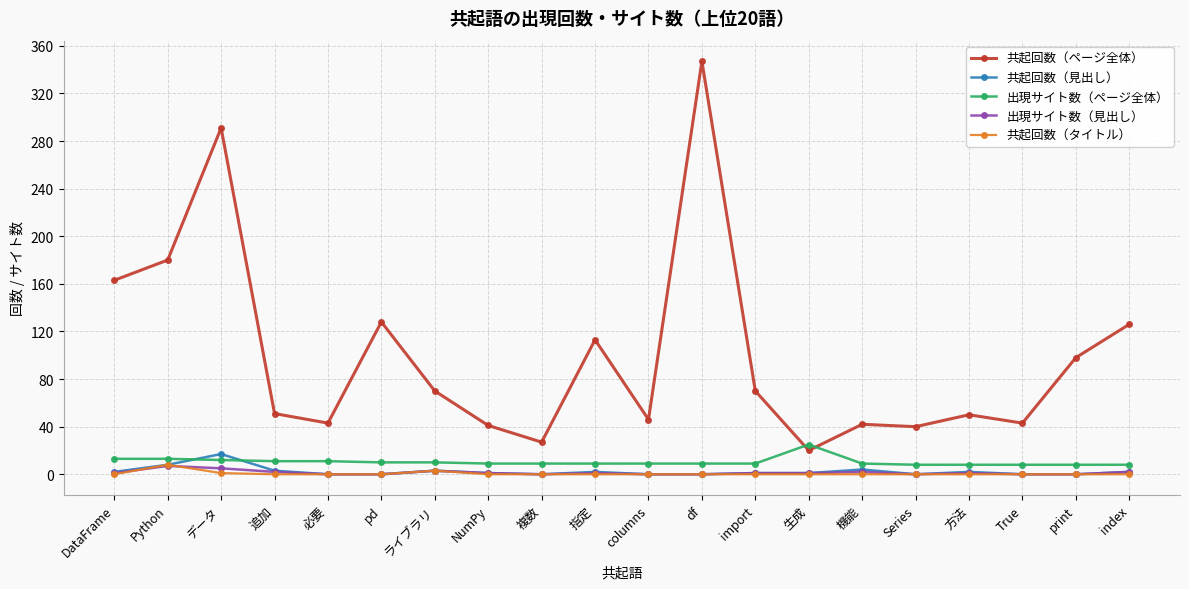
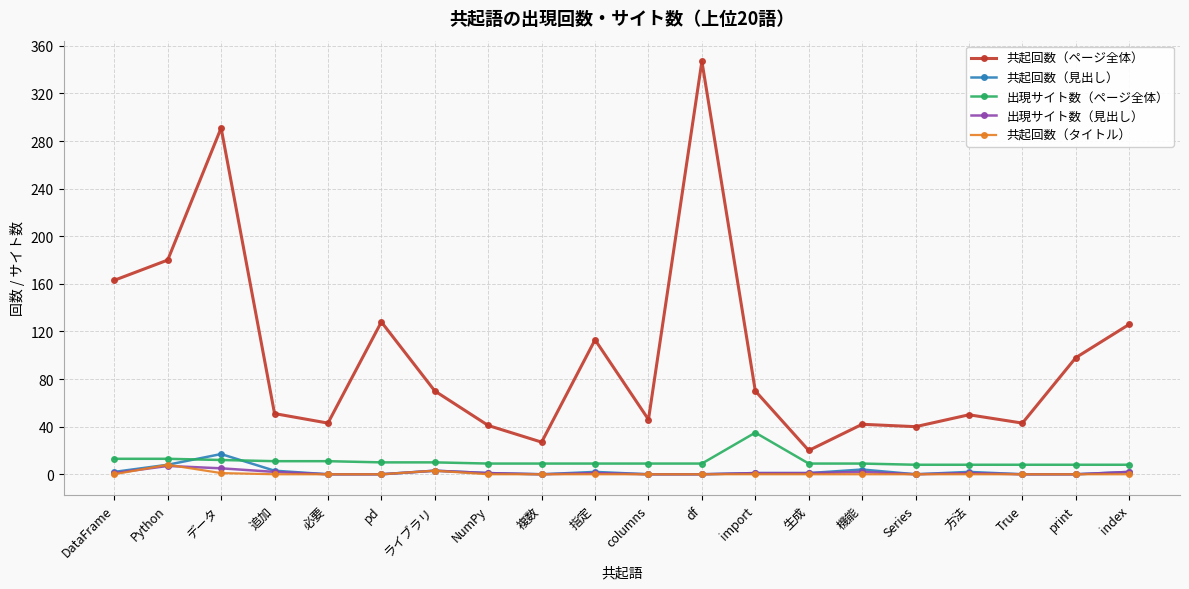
出現サイト数（ページ全体）, import: 9 -> 35
出現サイト数（ページ全体）, 生成: 25 -> 9
